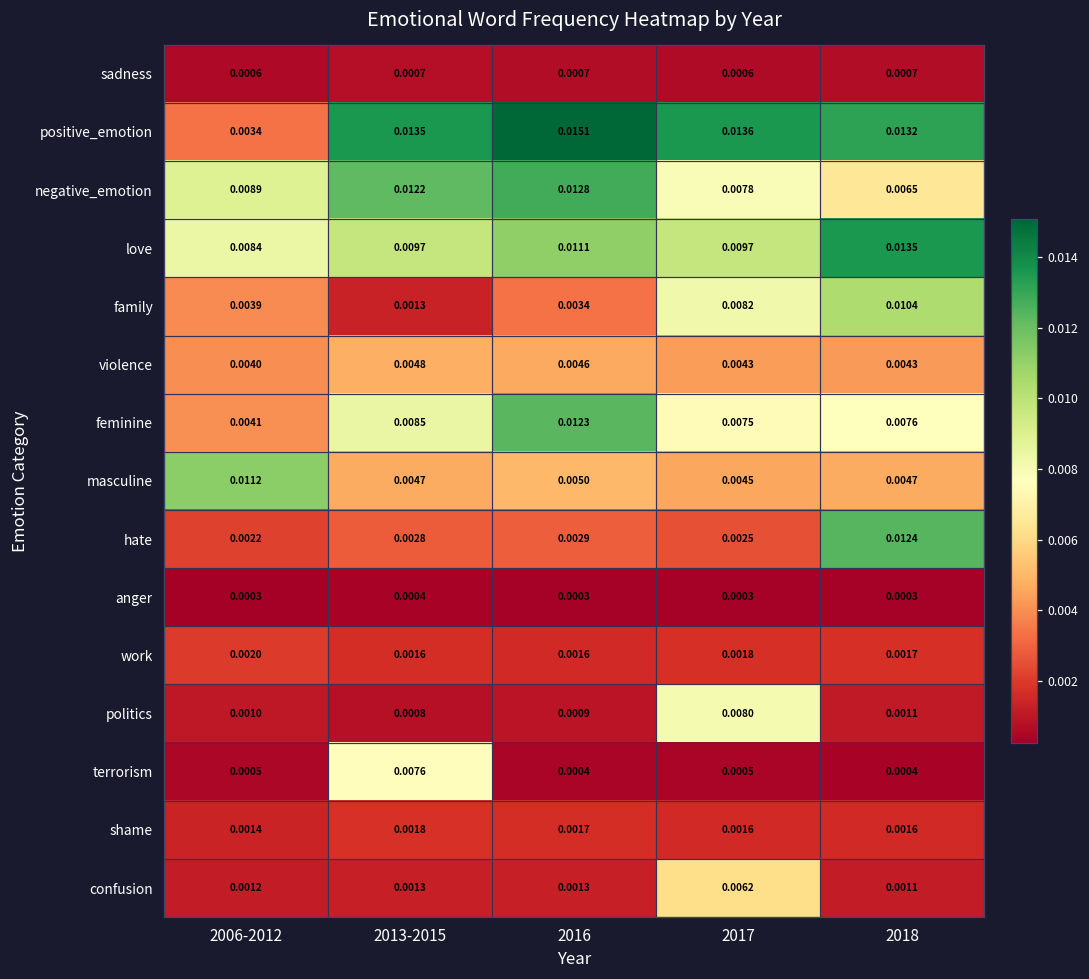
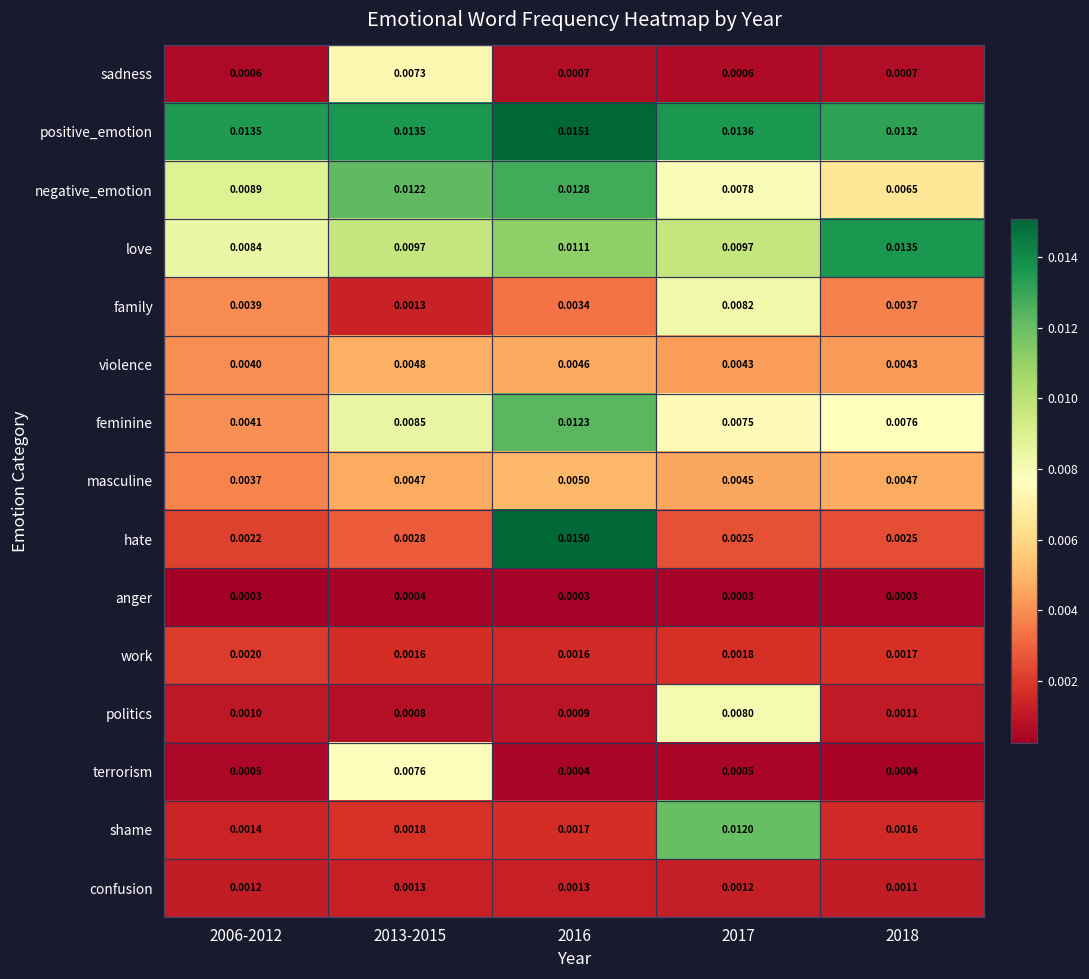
sadness, 2013-2015: 0.0007 -> 0.0073
positive_emotion, 2006-2012: 0.0034 -> 0.0135
family, 2018: 0.0104 -> 0.0037
masculine, 2006-2012: 0.0112 -> 0.0037
hate, 2016: 0.0029 -> 0.0150
hate, 2018: 0.0124 -> 0.0025
shame, 2017: 0.0016 -> 0.0120
confusion, 2017: 0.0062 -> 0.0012
